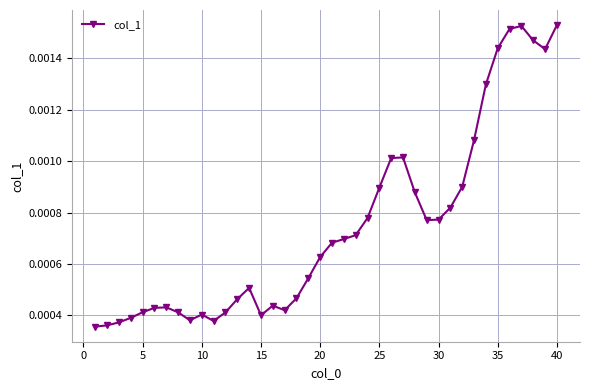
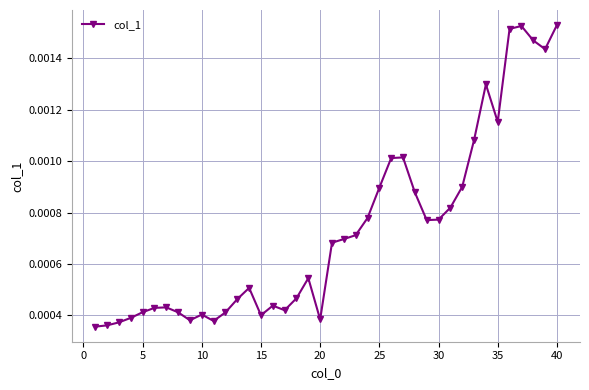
20: 0.00063 -> 0.00038
35: 0.00144 -> 0.00115
